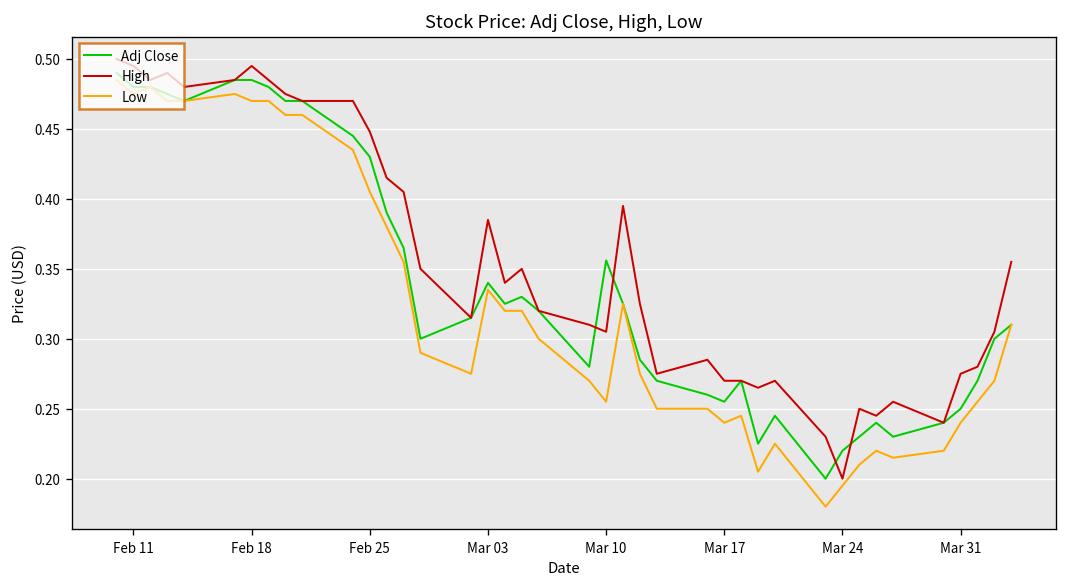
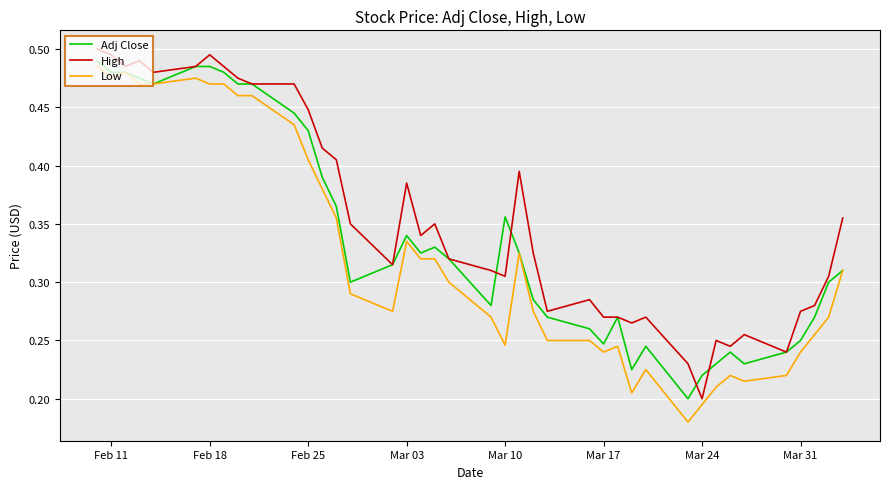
Low, Mar 10: 0.255 -> 0.246
Adj Close, Mar 17: 0.255 -> 0.247
